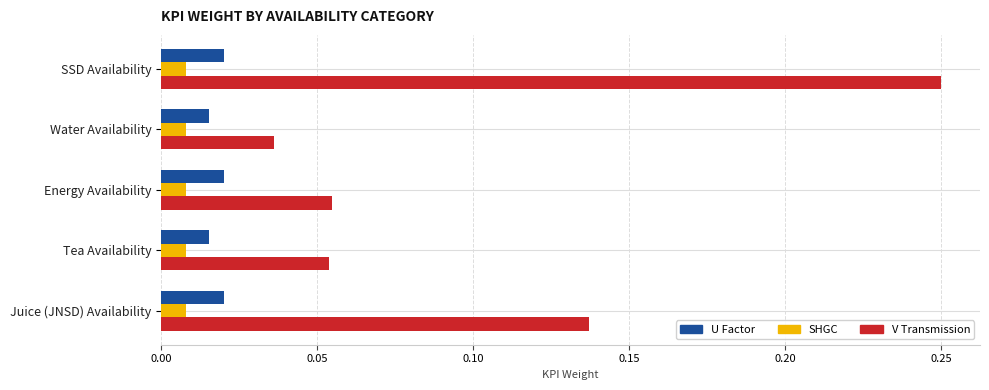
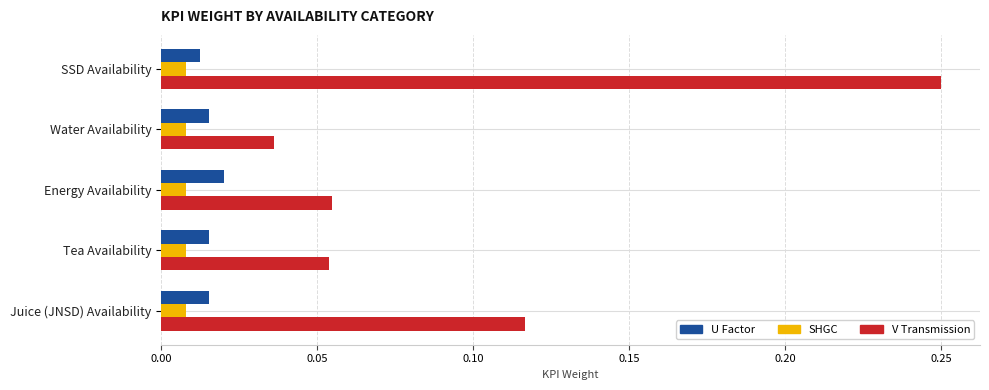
U Factor, SSD Availability: 0.020 -> 0.012
U Factor, Juice (JNSD) Availability: 0.020 -> 0.015
V Transmission, Juice (JNSD) Availability: 0.137 -> 0.117
